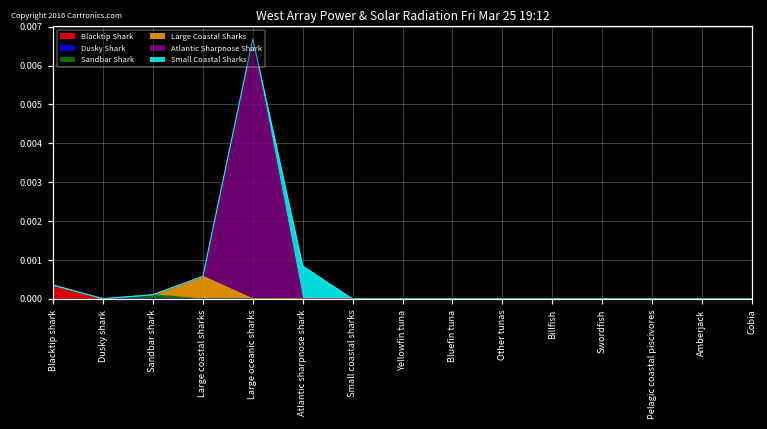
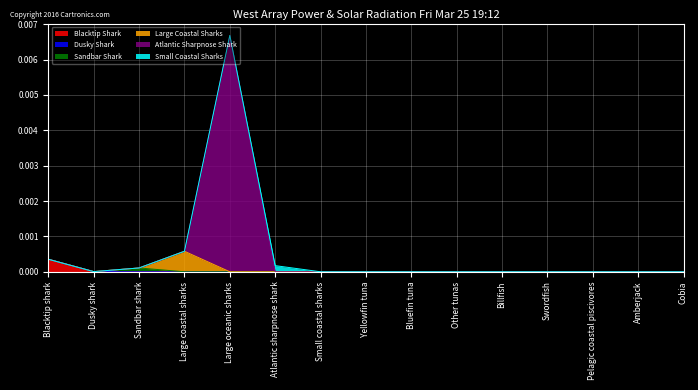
Small Coastal Sharks, Atlantic sharpnose shark: 0.0008 -> 0.0002
